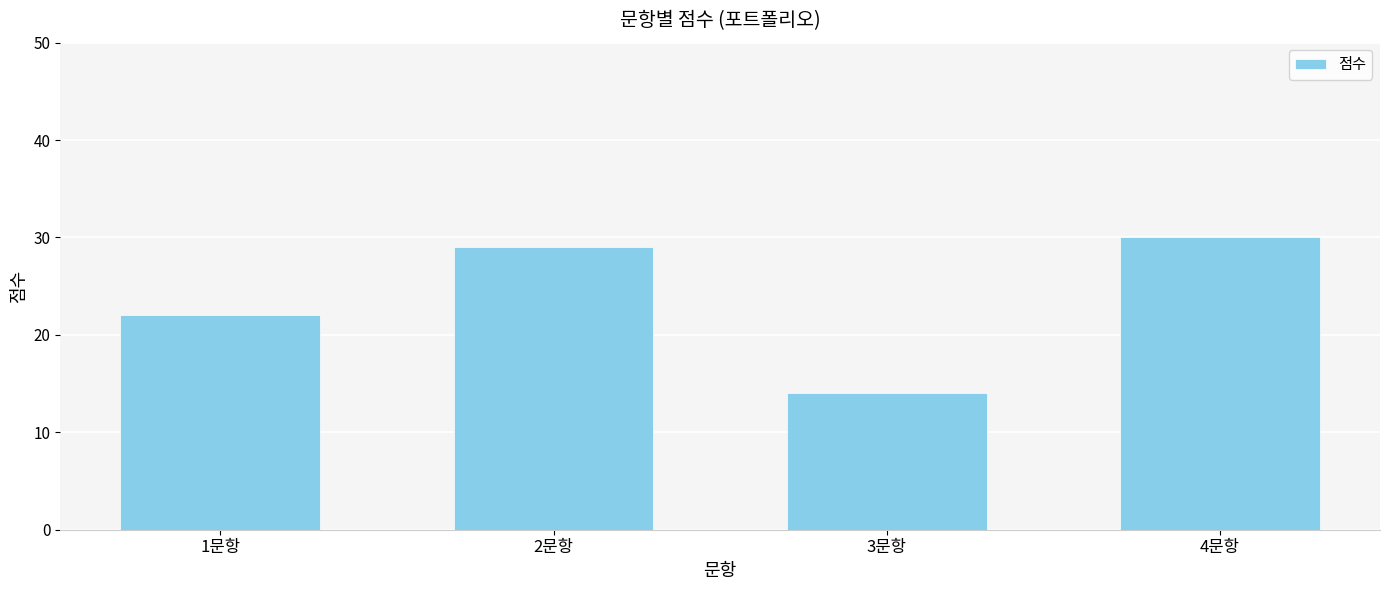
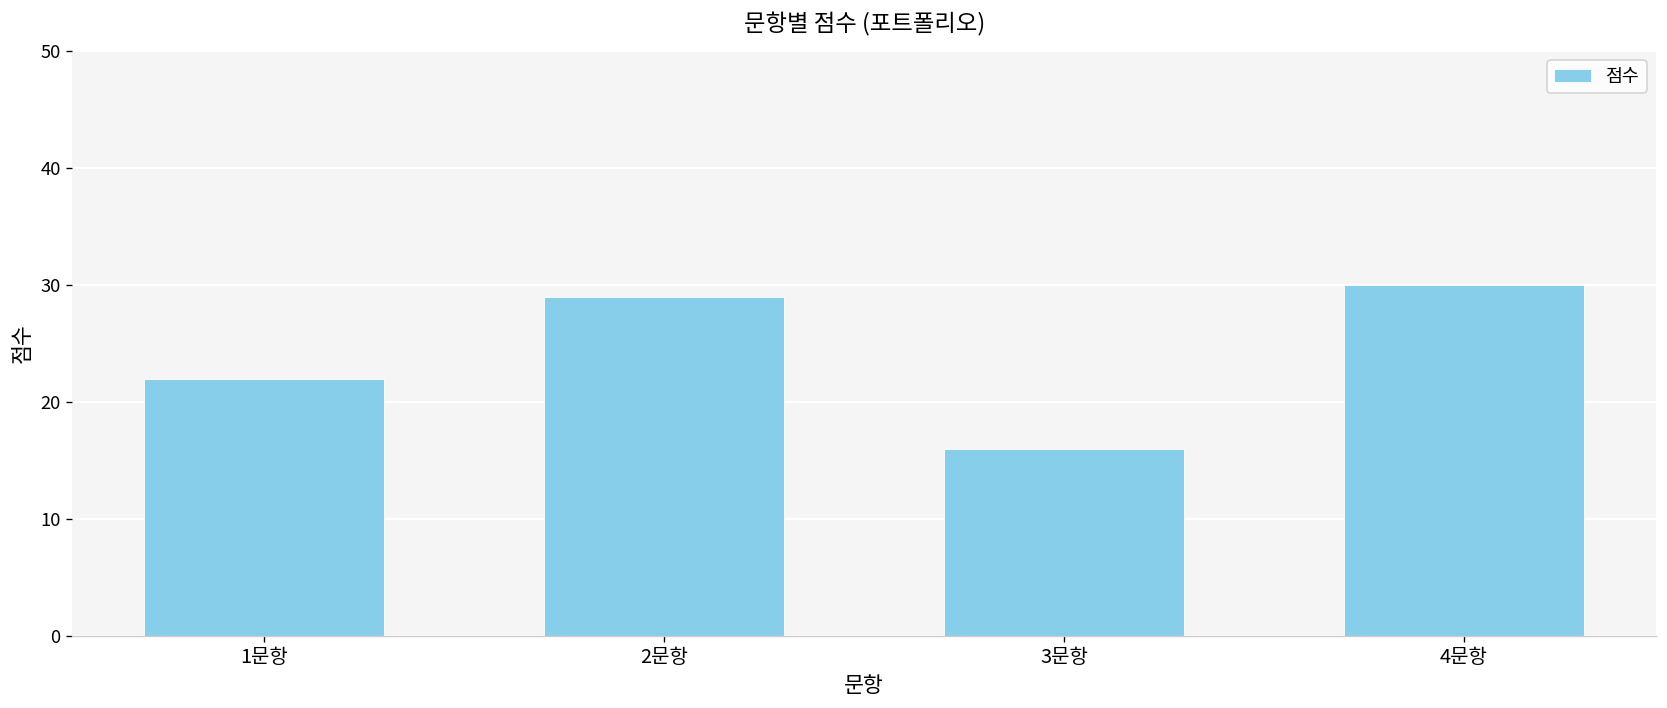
3문항: 14 -> 16
